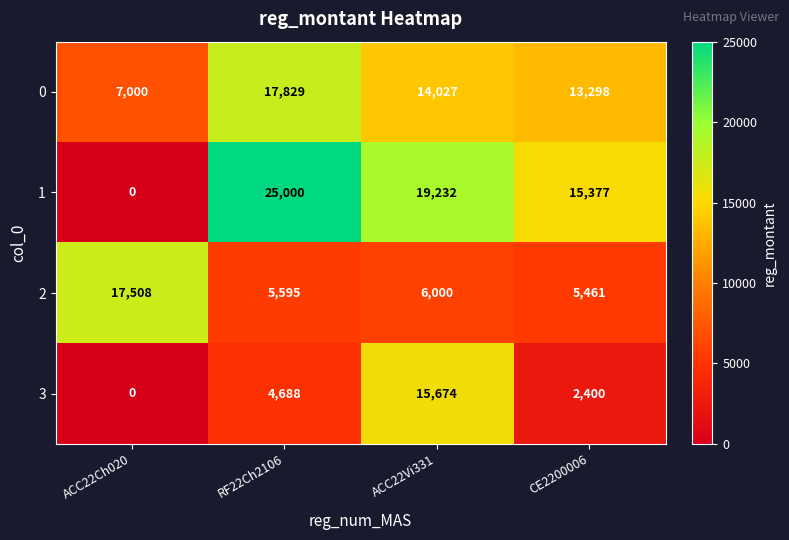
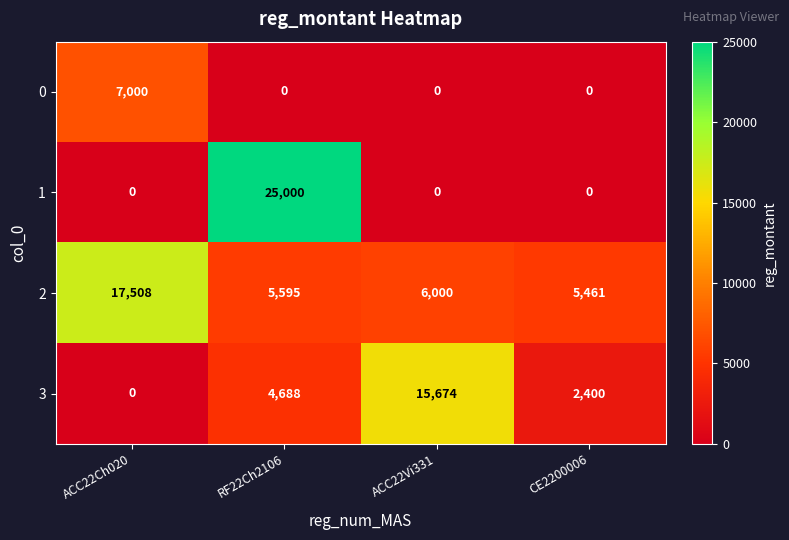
0, RF22Ch2106: 17,829 -> 0
0, ACC22Vi331: 14,027 -> 0
0, CE2200006: 13,298 -> 0
1, ACC22Vi331: 19,232 -> 0
1, CE2200006: 15,377 -> 0
